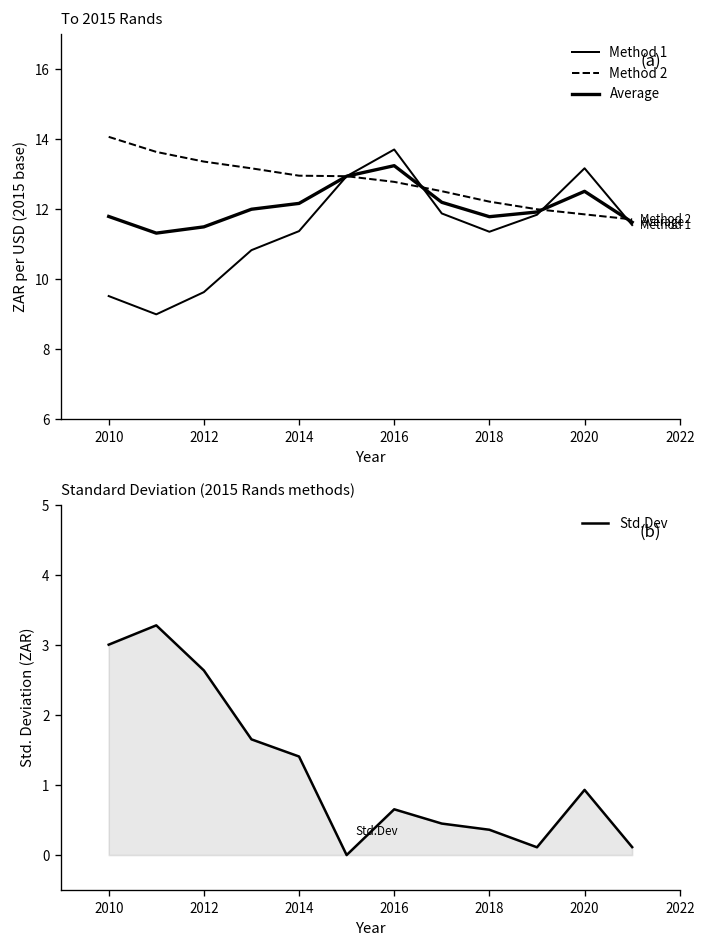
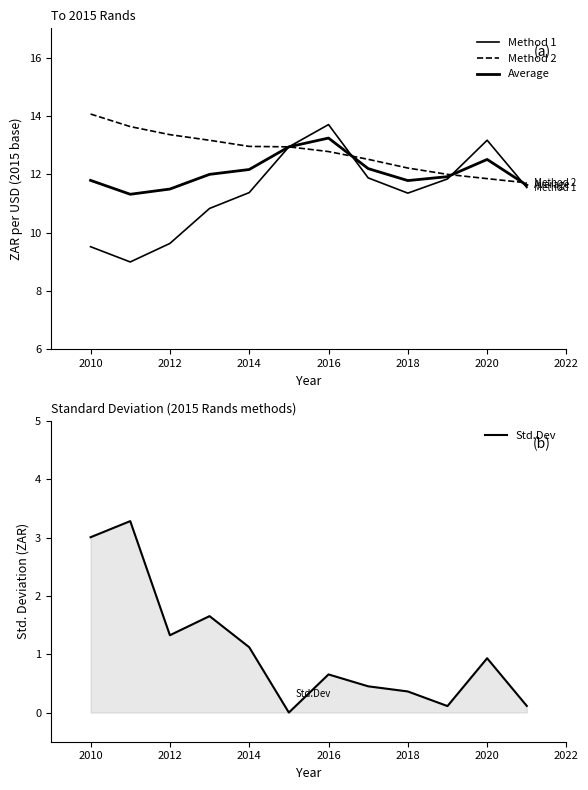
Standard Deviation (2015 Rands methods), 2012: 2.6 -> 1.3
Standard Deviation (2015 Rands methods), 2014: 1.4 -> 1.1
